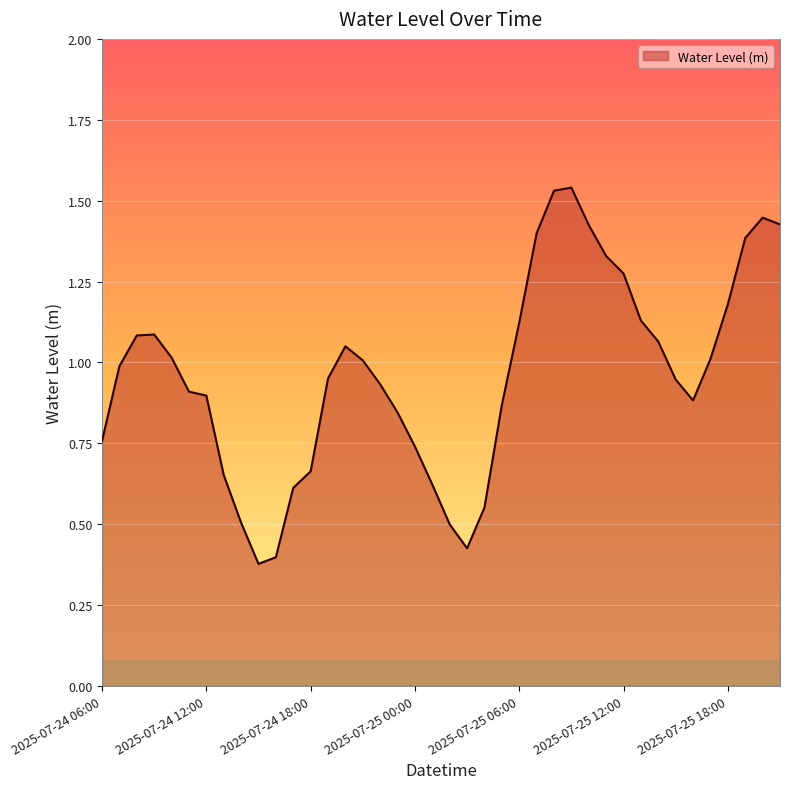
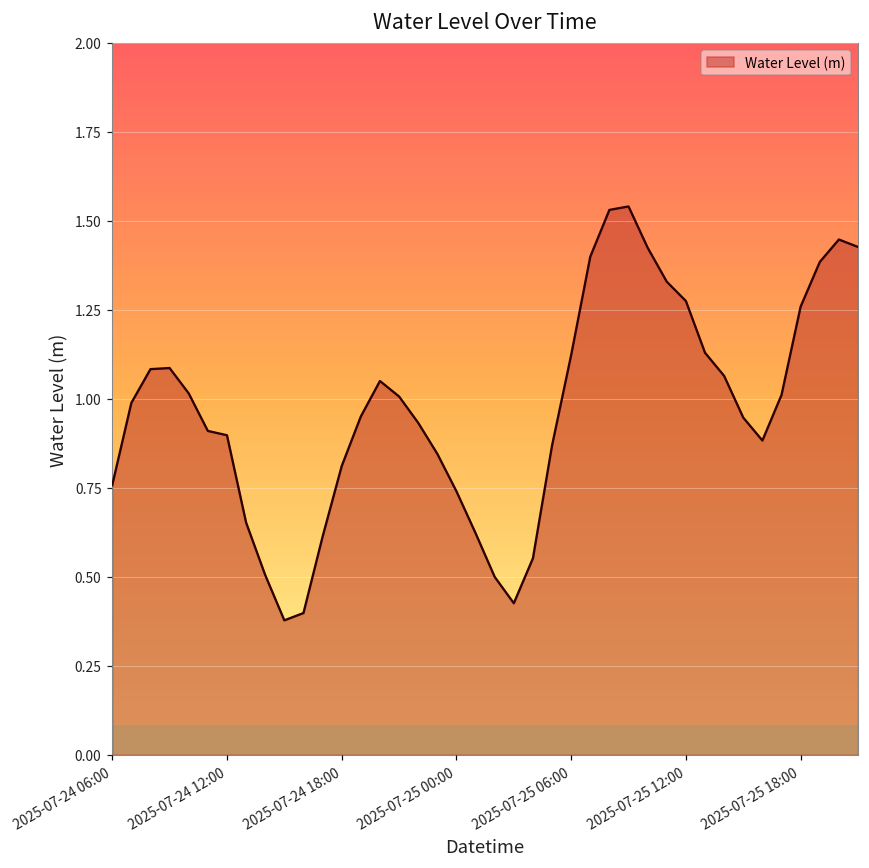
2025-07-24 18:00: 0.66 -> 0.81
2025-07-25 18:00: 1.18 -> 1.26
